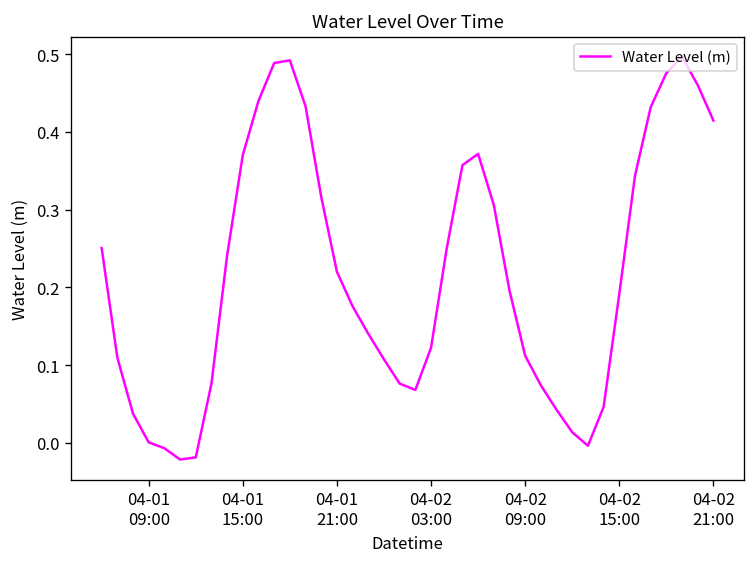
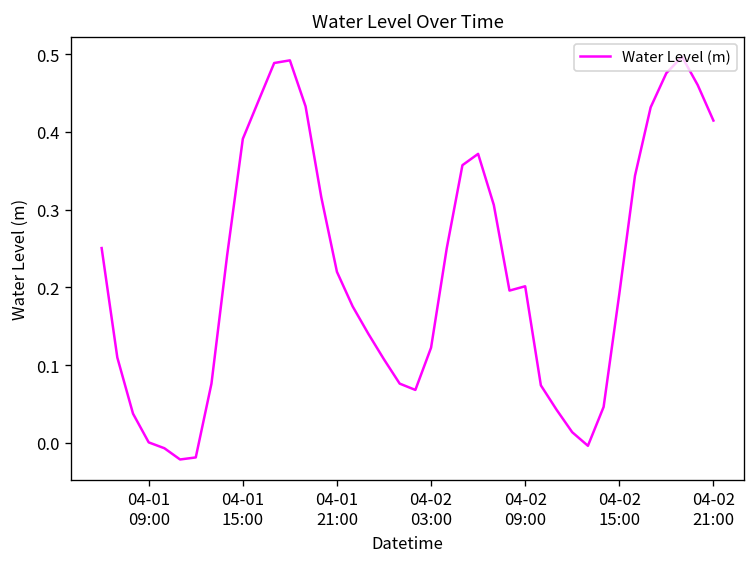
04-01 15:00: 0.37 -> 0.39
04-02 09:00: 0.11 -> 0.20
